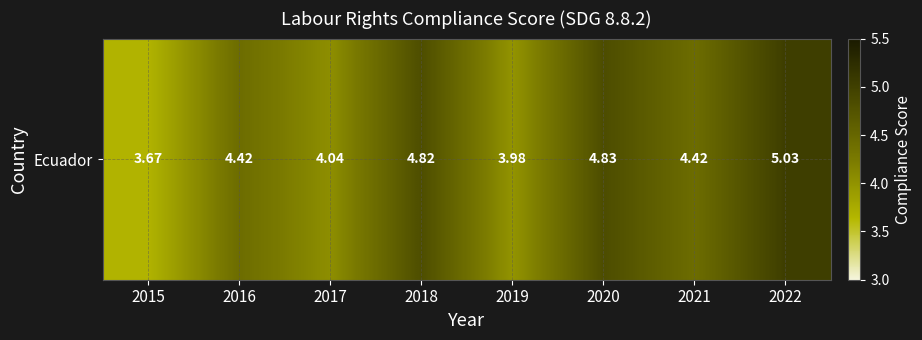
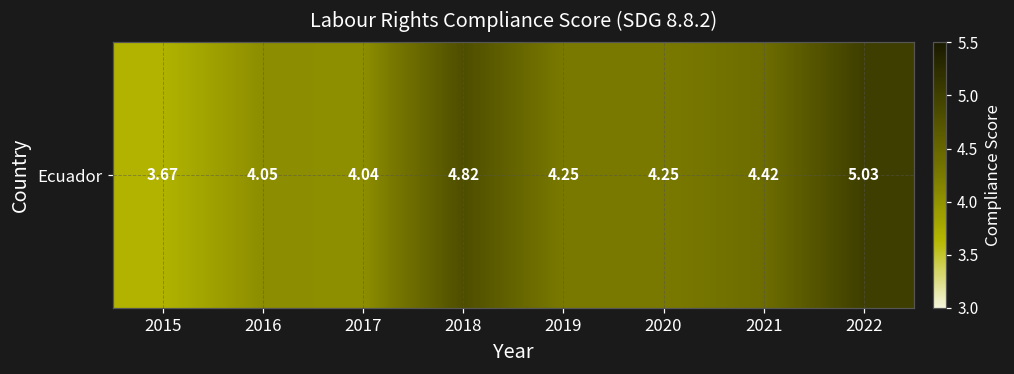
Ecuador, 2016: 4.42 -> 4.05
Ecuador, 2019: 3.98 -> 4.25
Ecuador, 2020: 4.83 -> 4.25
